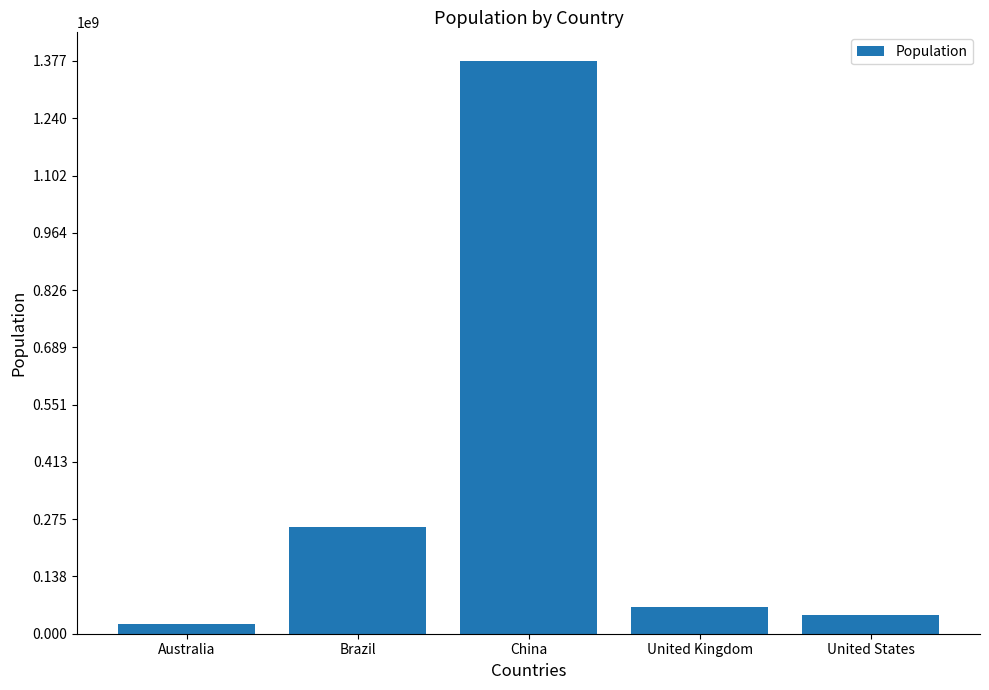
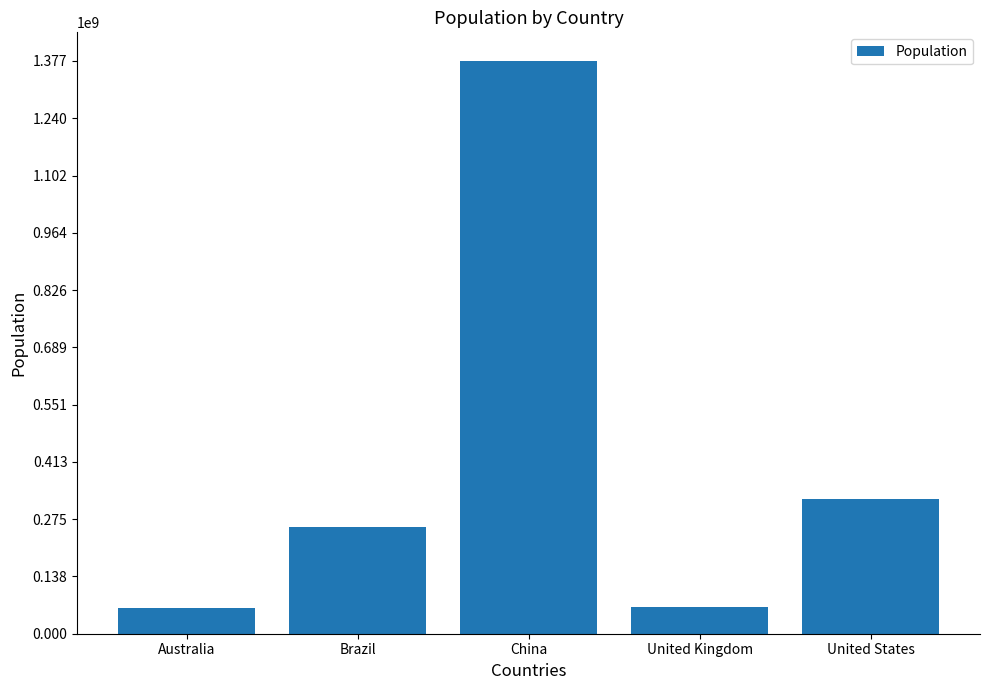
Australia: 20000000 -> 60000000
United States: 50000000 -> 320000000
